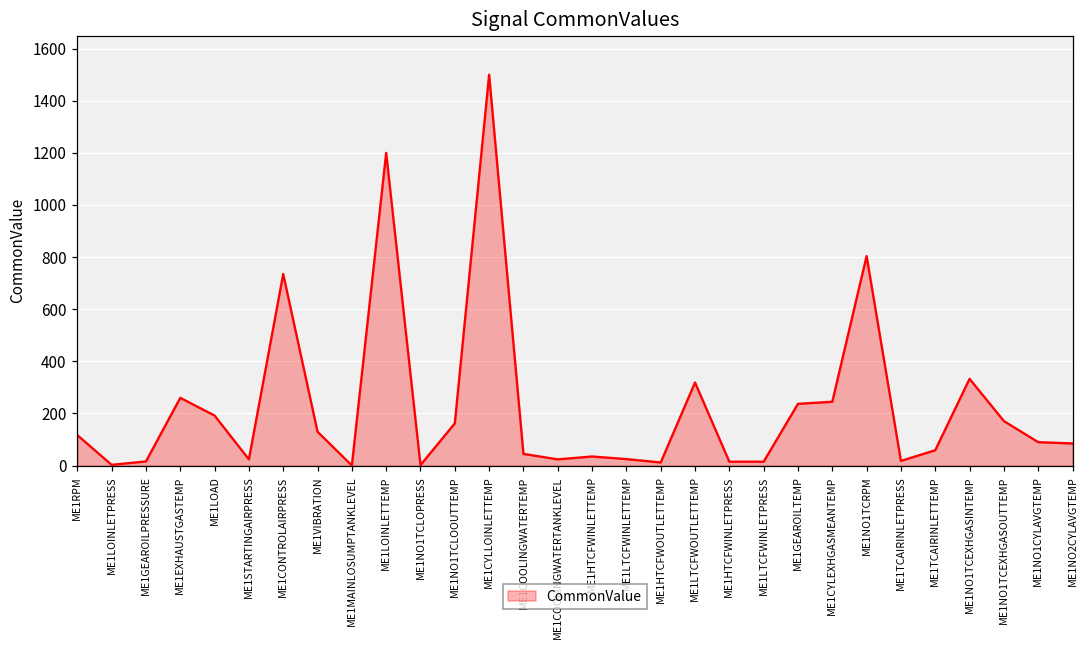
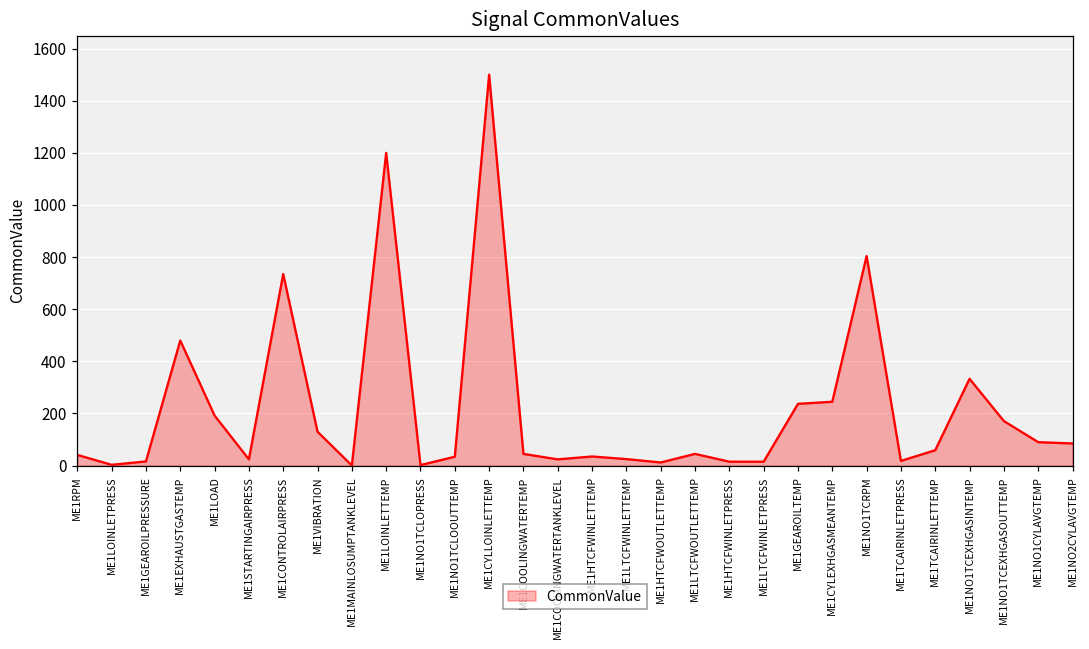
ME1RPM: 120 -> 40
ME1EXHAUSTGASTEMP: 260 -> 480
ME1NO1TCLOOUTTEMP: 160 -> 30
ME1LTCFWOUTLETTEMP: 320 -> 50
